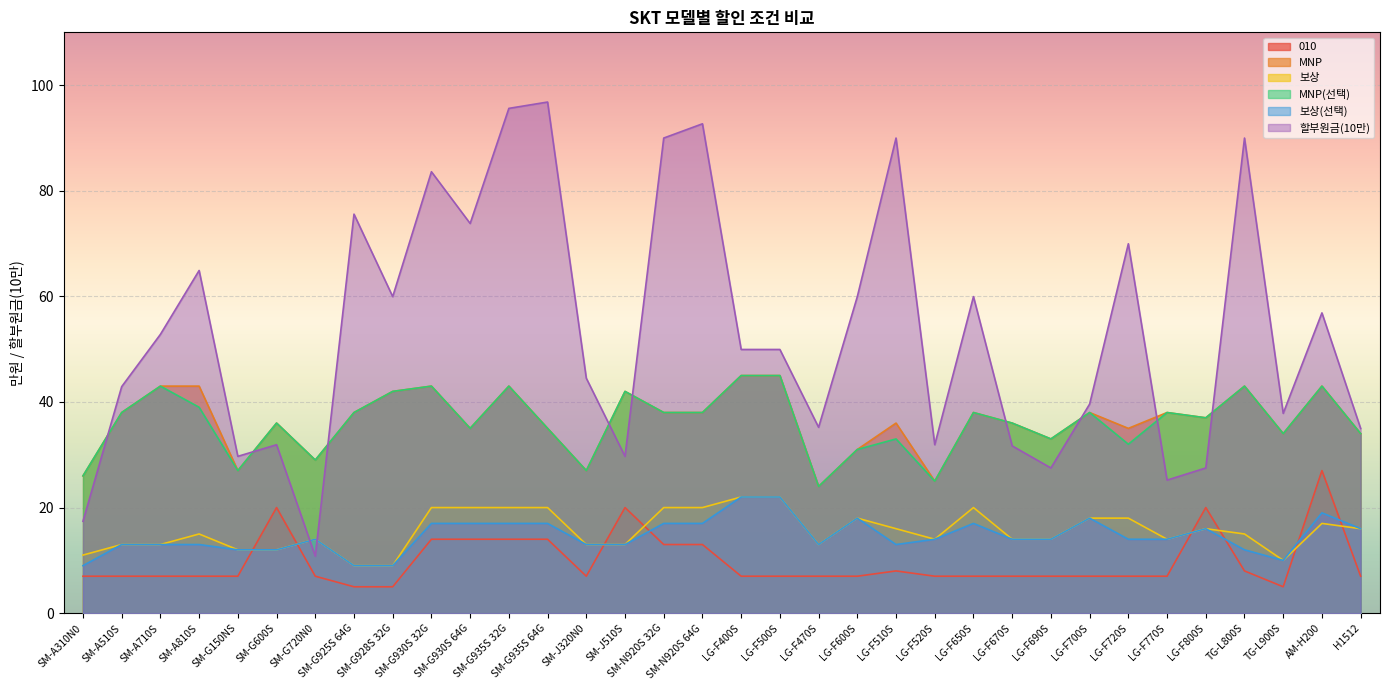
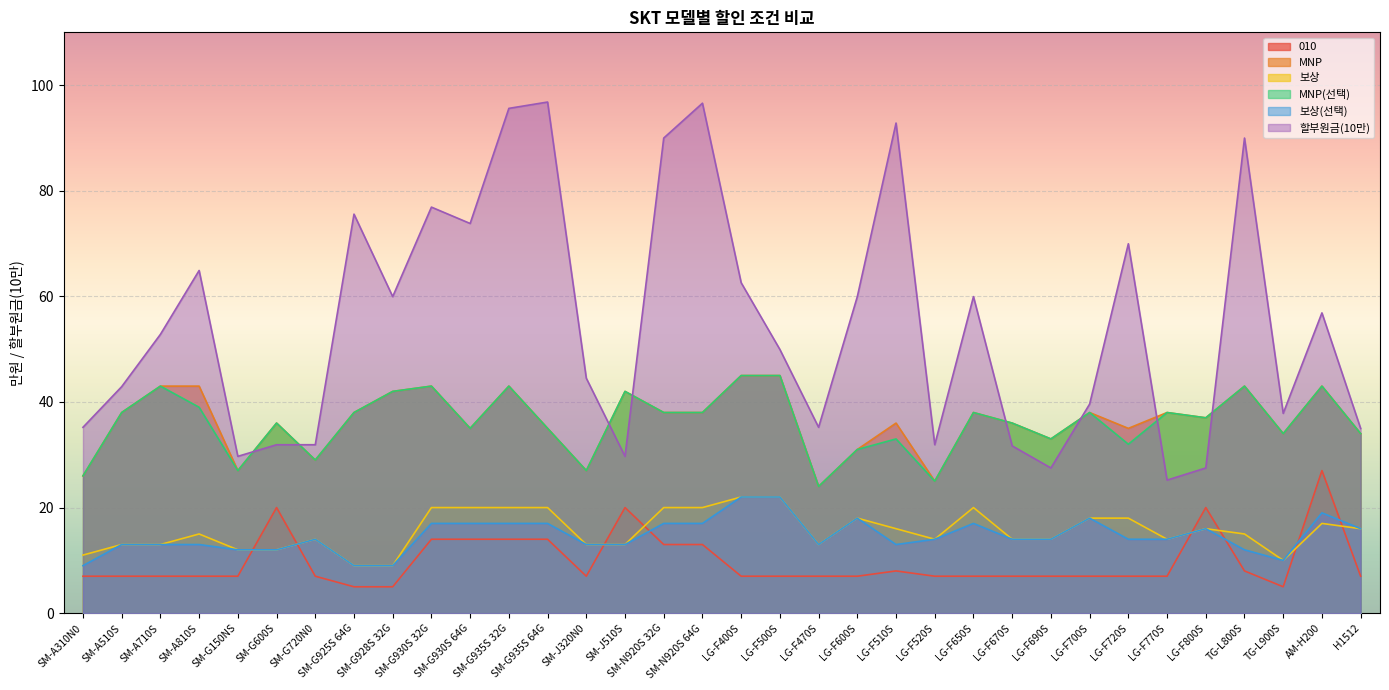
할부원금(10만), SM-A310N0: 17 -> 35
할부원금(10만), SM-G720N0: 11 -> 32
할부원금(10만), SM-G930S 32G: 84 -> 77
할부원금(10만), SM-N920S 64G: 93 -> 97
할부원금(10만), LG-F400S: 50 -> 63
할부원금(10만), LG-F510S: 90 -> 93
